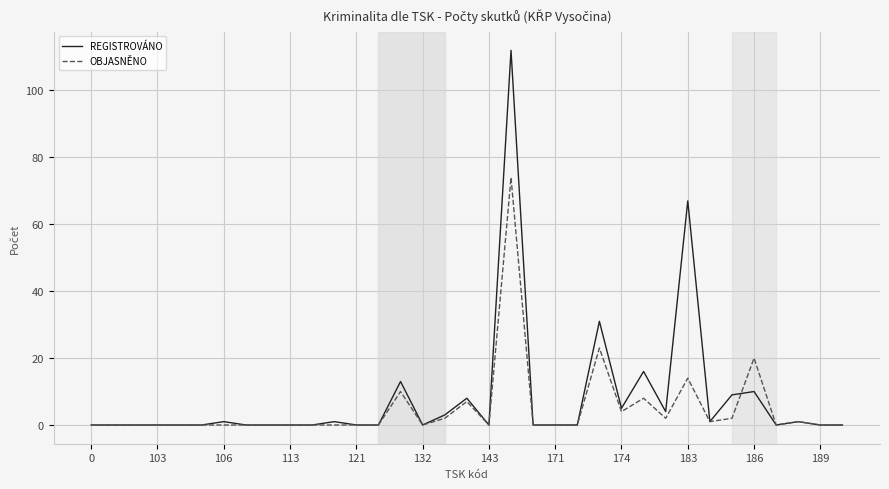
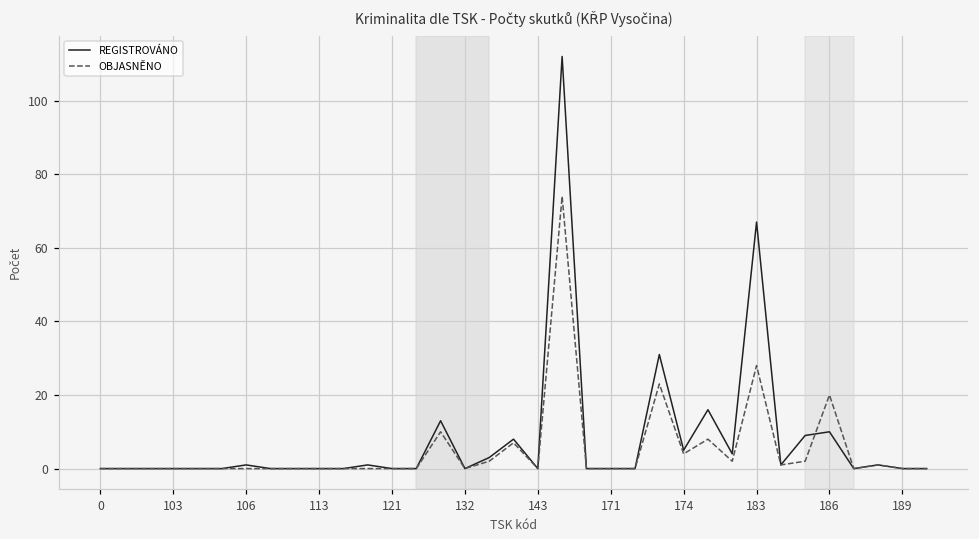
OBJASNĚNO, 183: 14 -> 28
